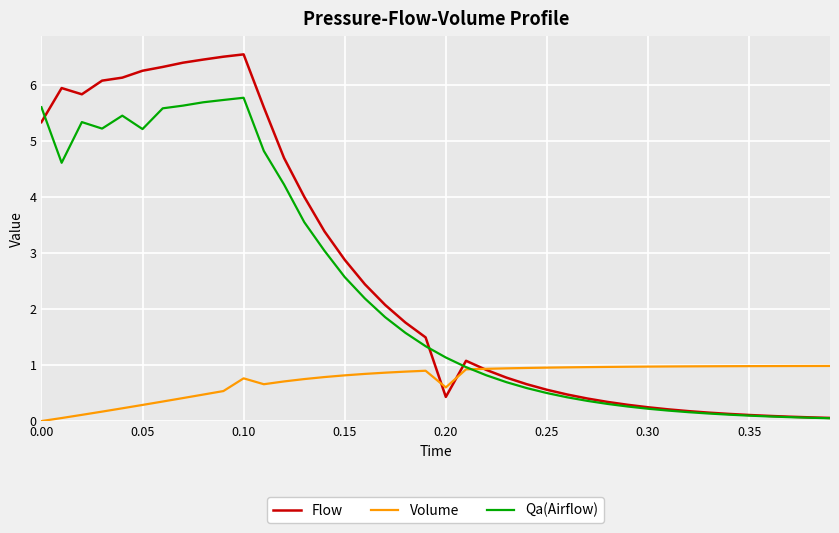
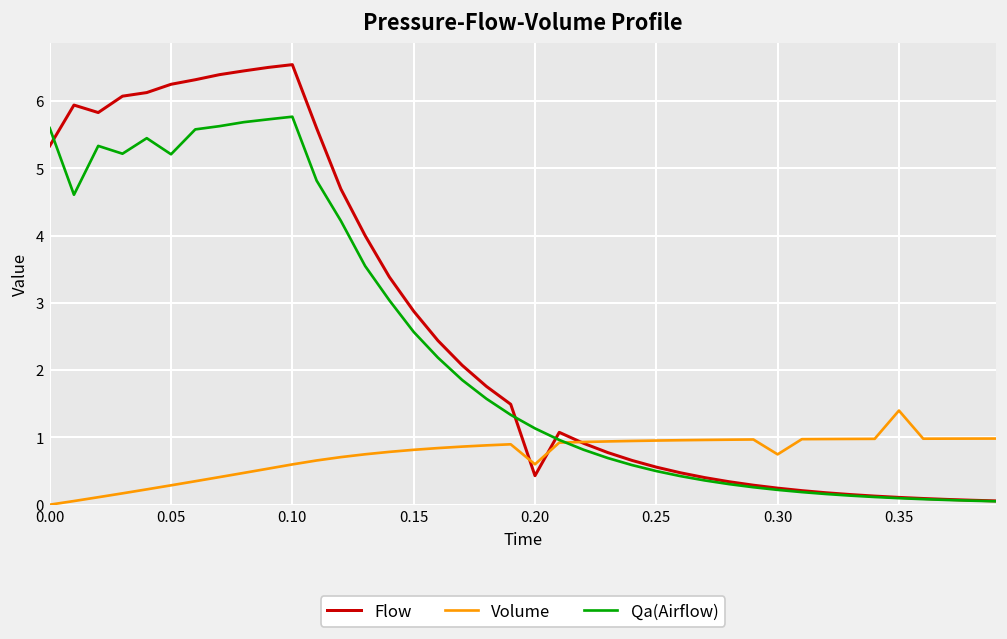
Volume, 0.10: 0.8 -> 0.6
Volume, 0.30: 1.0 -> 0.7
Volume, 0.35: 1.0 -> 1.4
